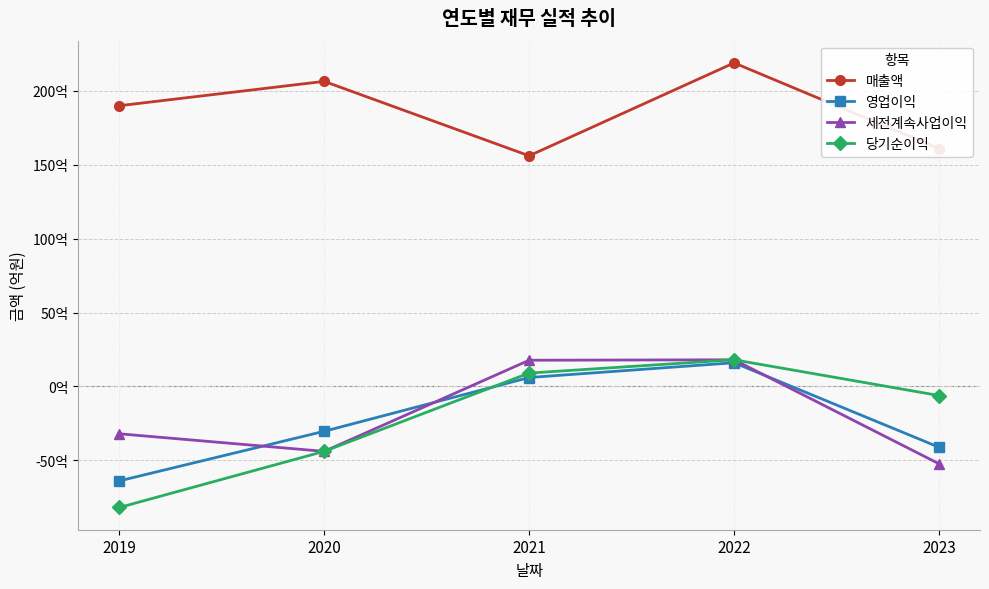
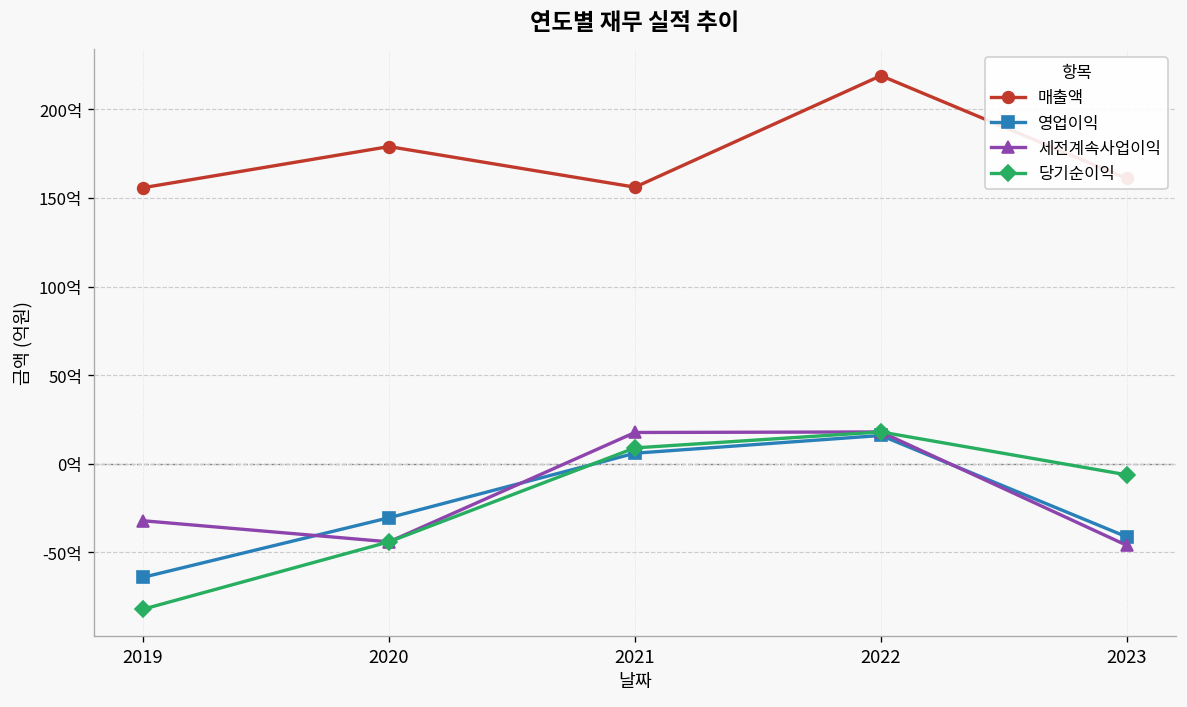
매출액, 2019: 190억 -> 156억
매출액, 2020: 207억 -> 179억
세전계속사업이익, 2023: -52억 -> -46억
